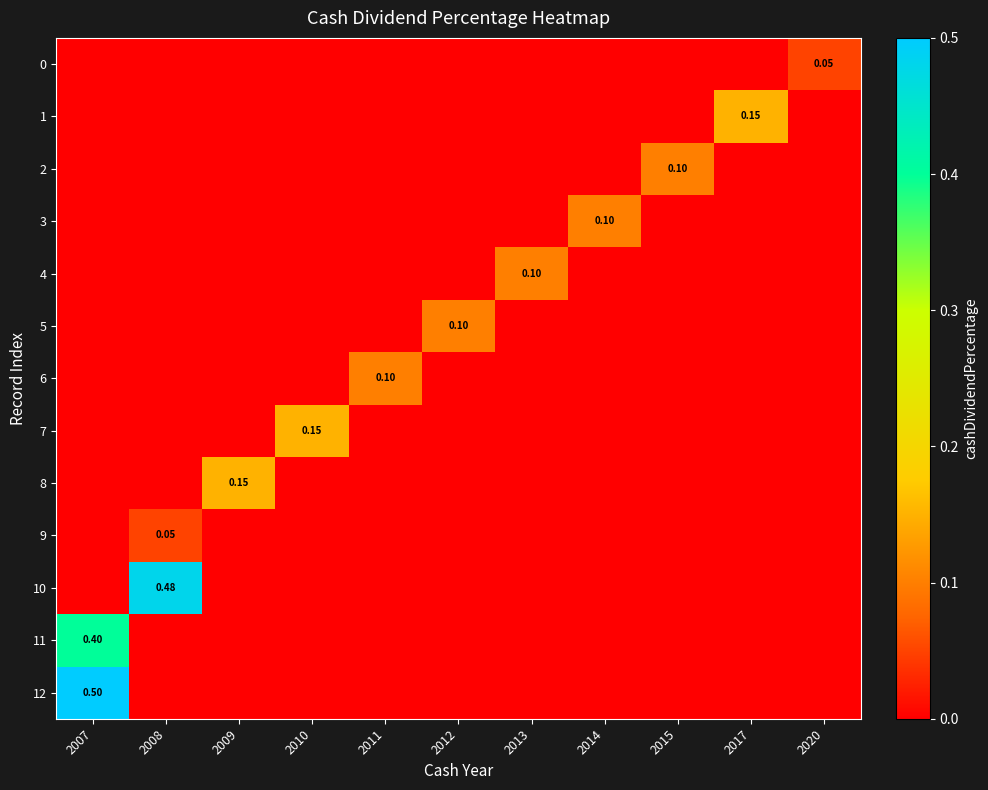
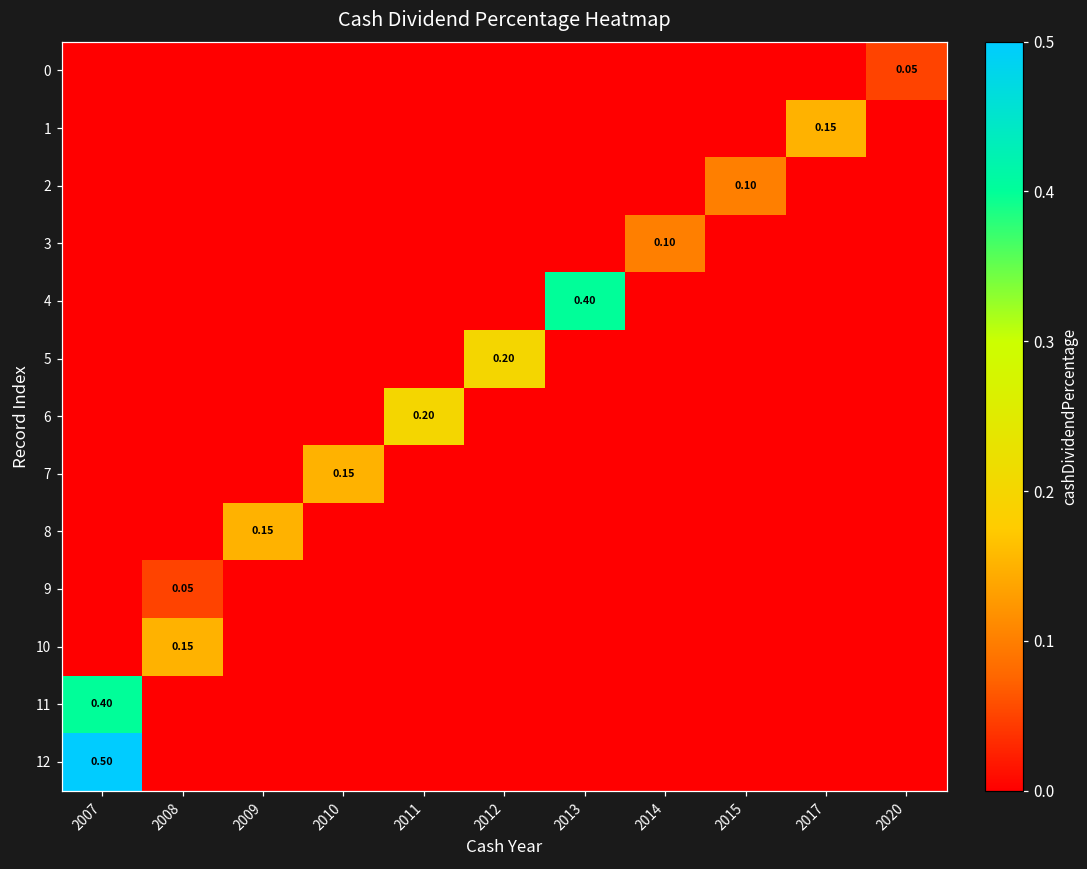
4, 2013: 0.10 -> 0.40
5, 2012: 0.10 -> 0.20
6, 2011: 0.10 -> 0.20
10, 2008: 0.48 -> 0.15
